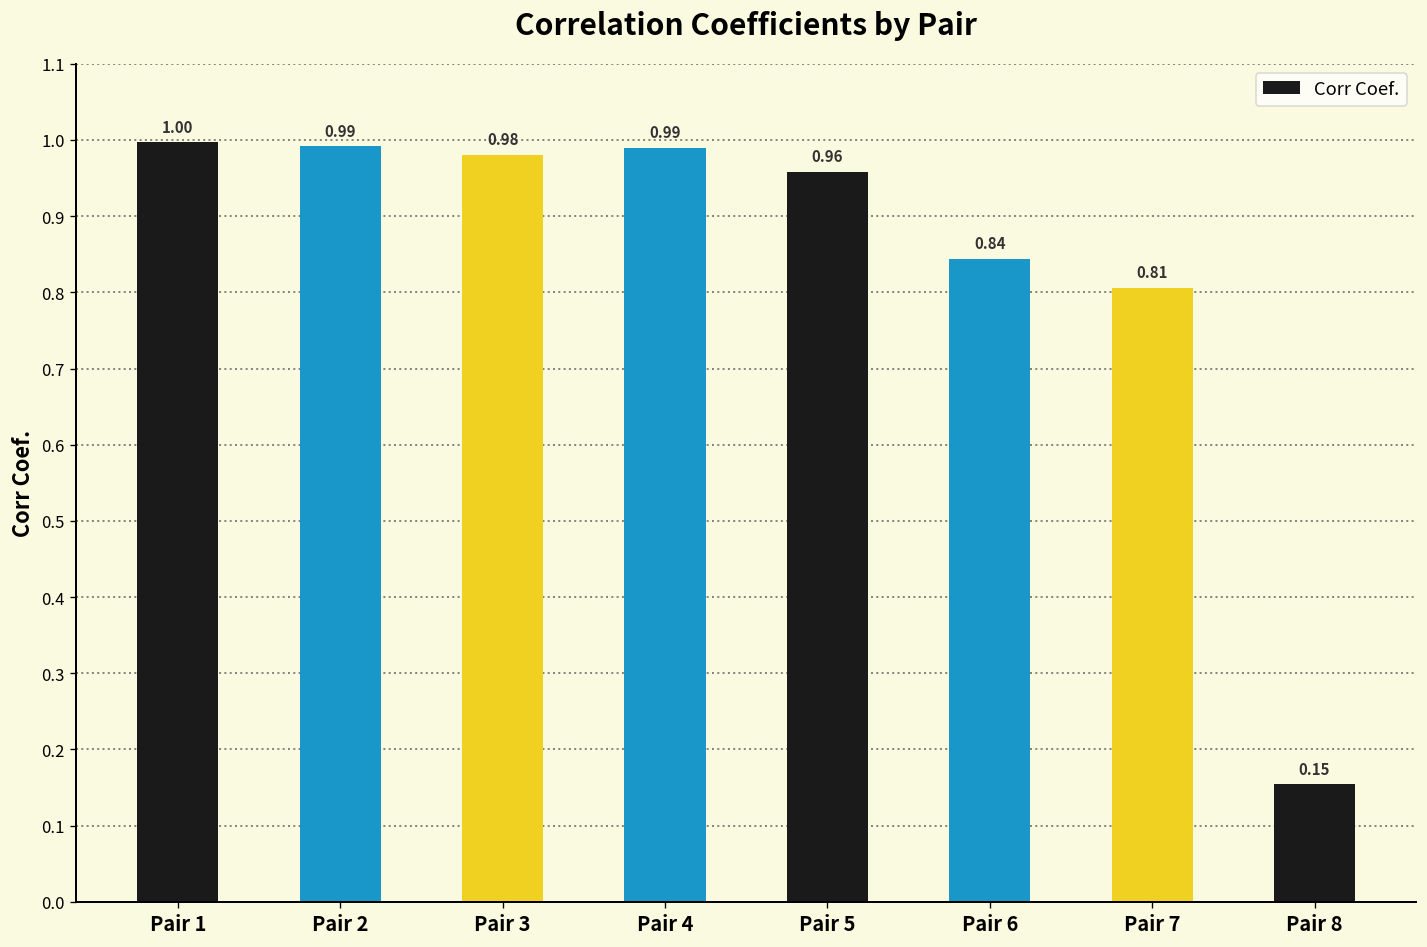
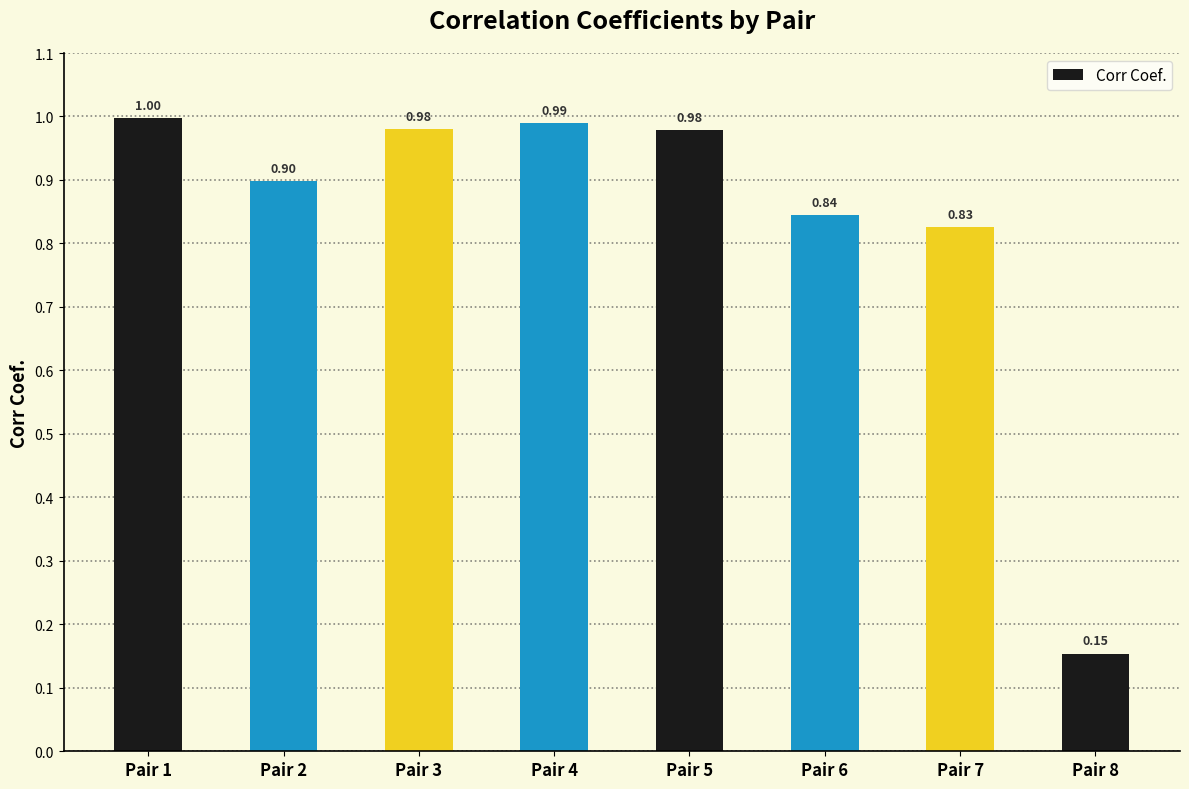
Pair 2: 0.99 -> 0.90
Pair 5: 0.96 -> 0.98
Pair 7: 0.81 -> 0.83
